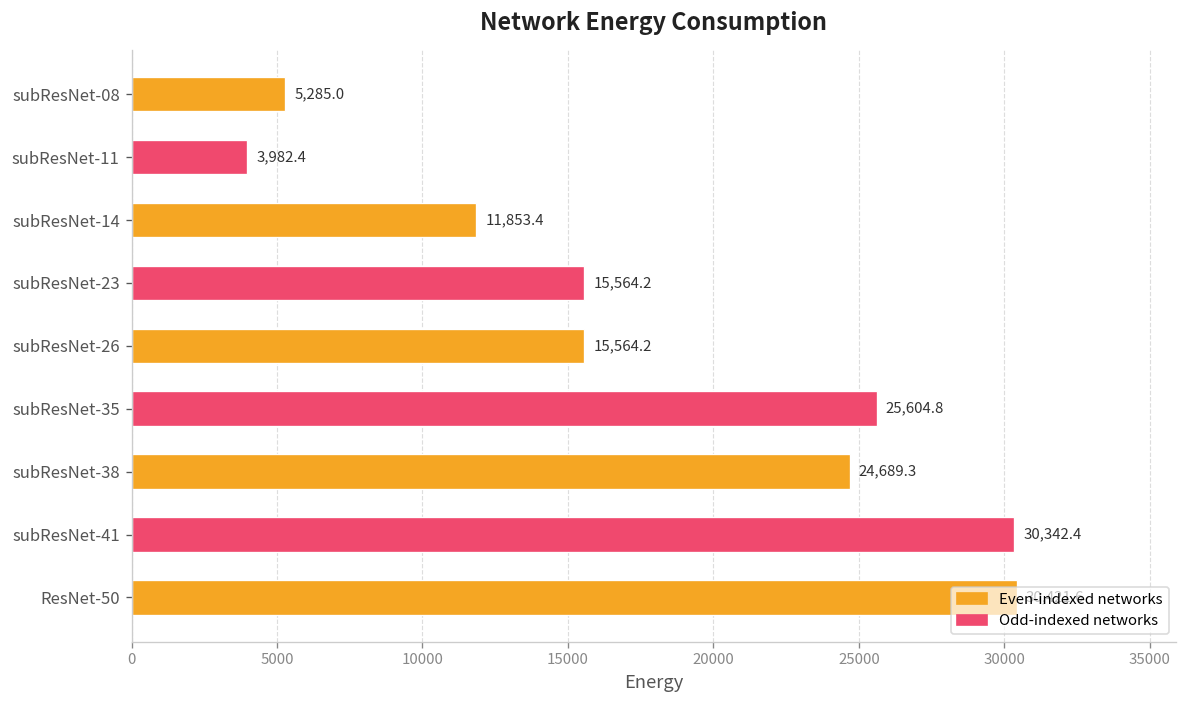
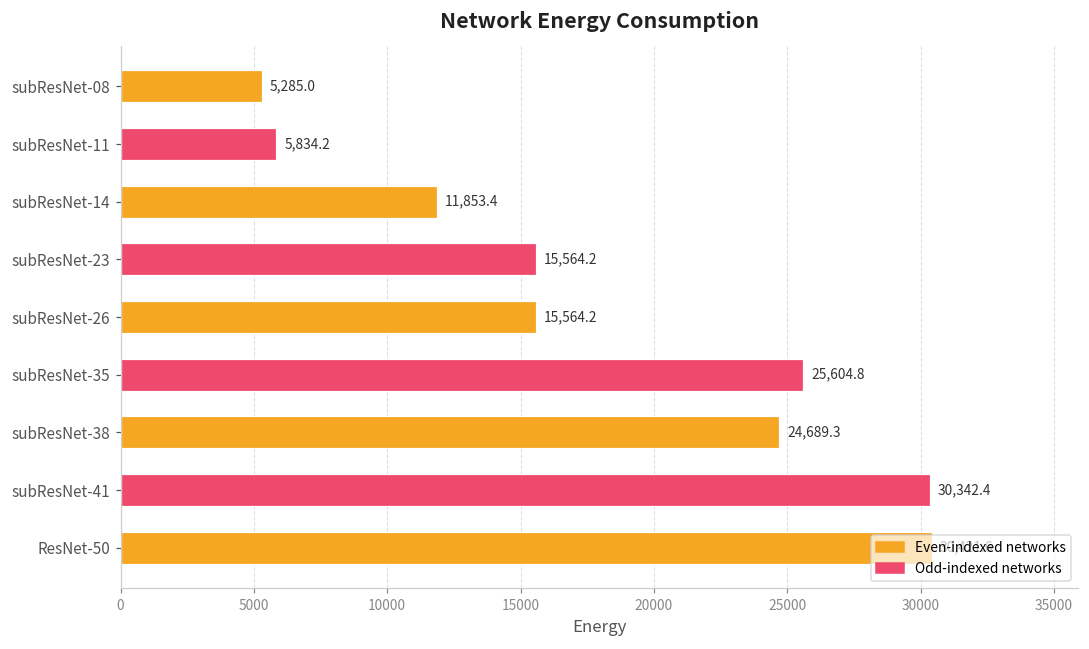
subResNet-11: 3,982.4 -> 5,834.2
